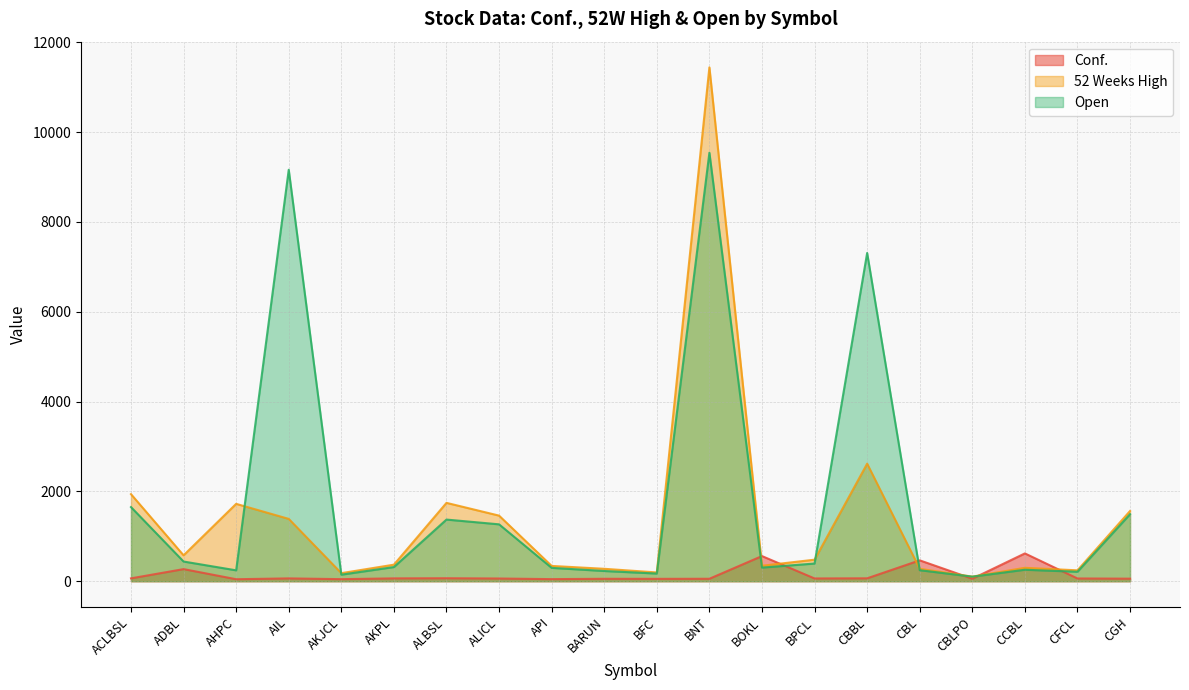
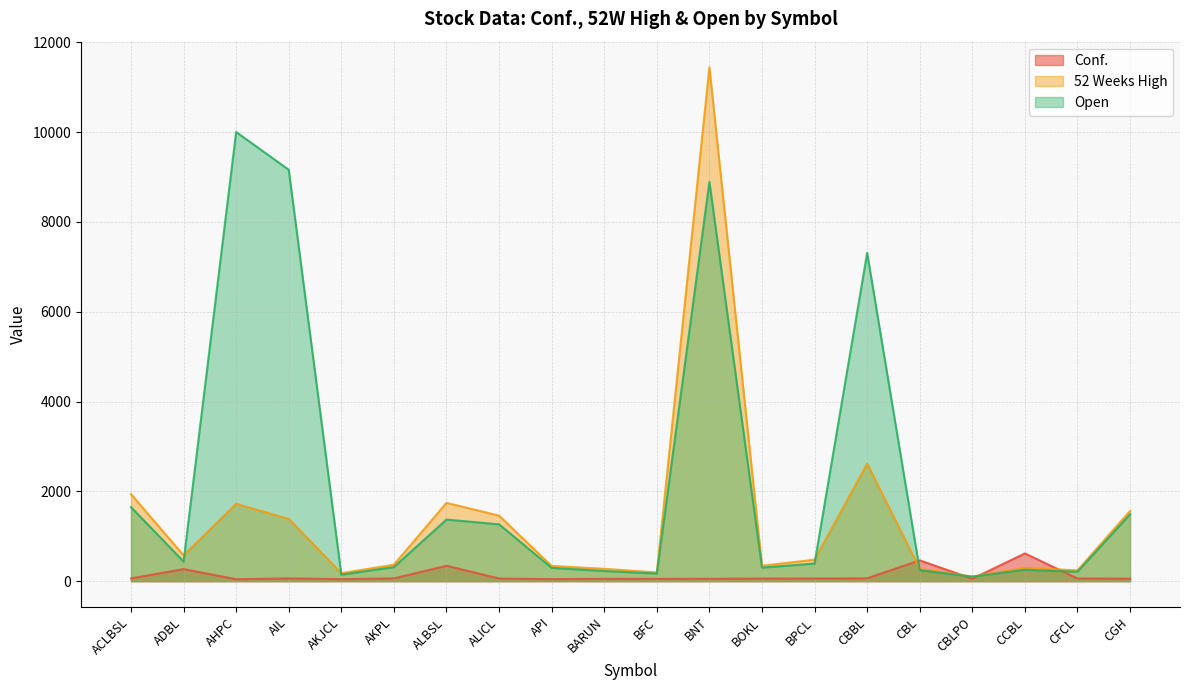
Open, AHPC: 200 -> 10000
Conf., ALBSL: 100 -> 300
Open, BNT: 9500 -> 8900
Conf., BOKL: 600 -> 100
